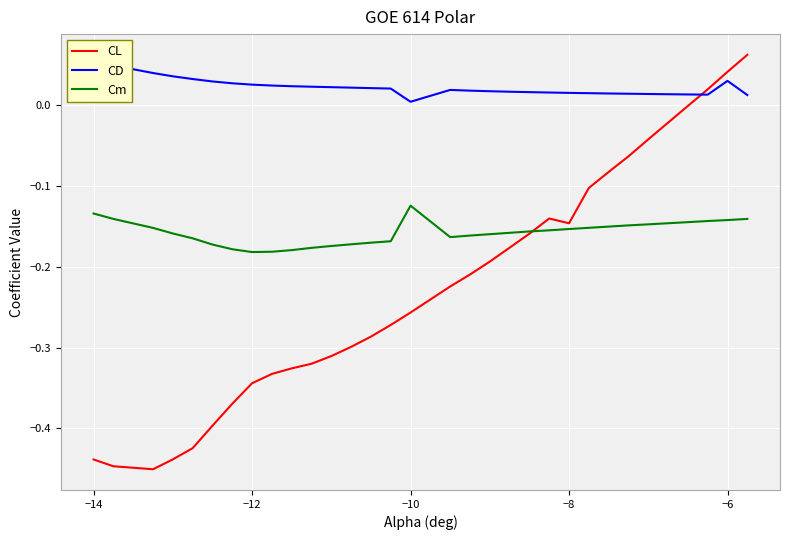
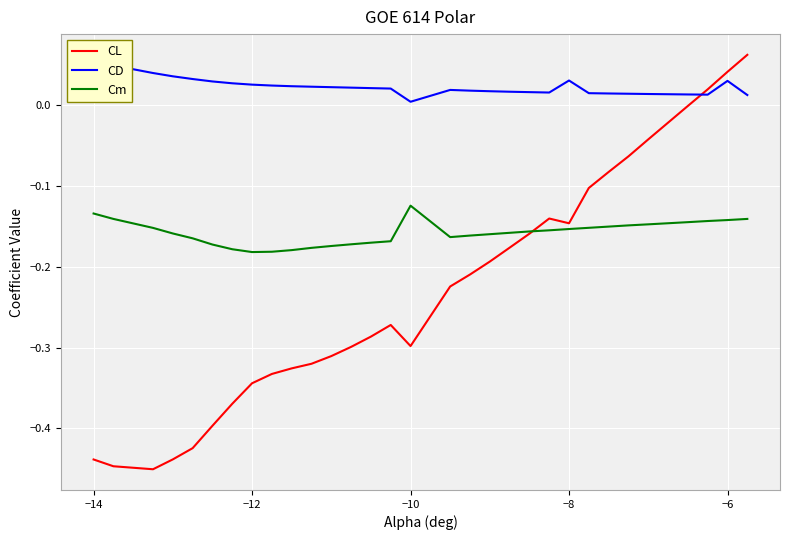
CL, −10: -0.26 -> -0.30
CD, −8: 0.02 -> 0.03
